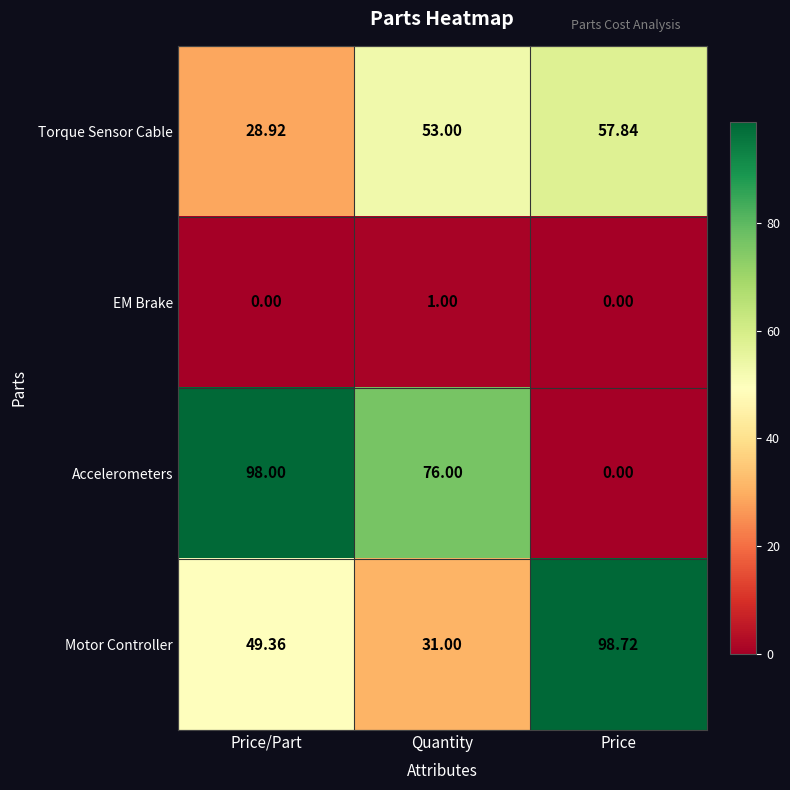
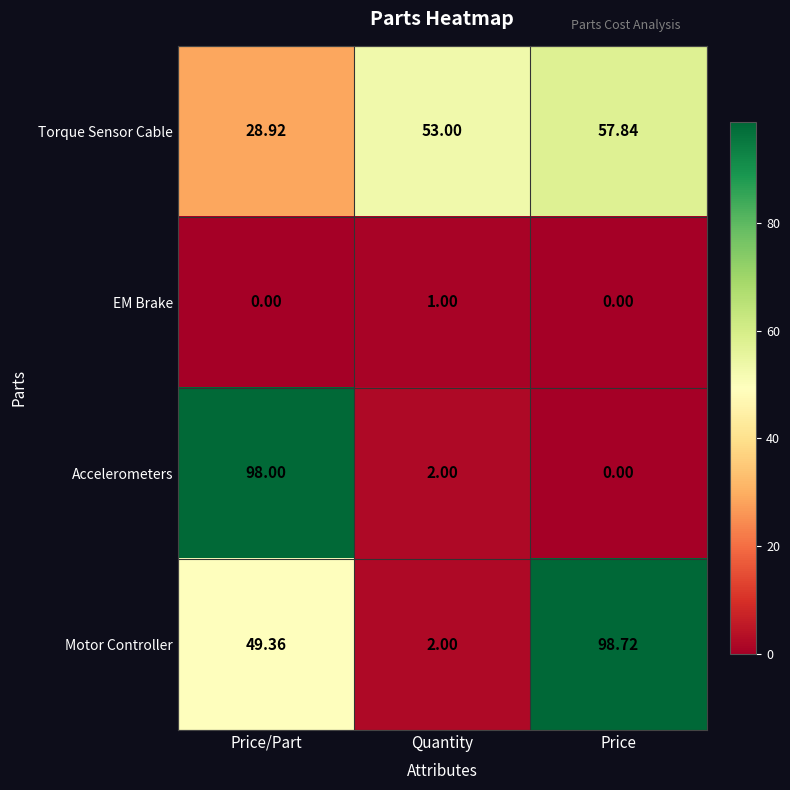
Accelerometers, Quantity: 76.00 -> 2.00
Motor Controller, Quantity: 31.00 -> 2.00
